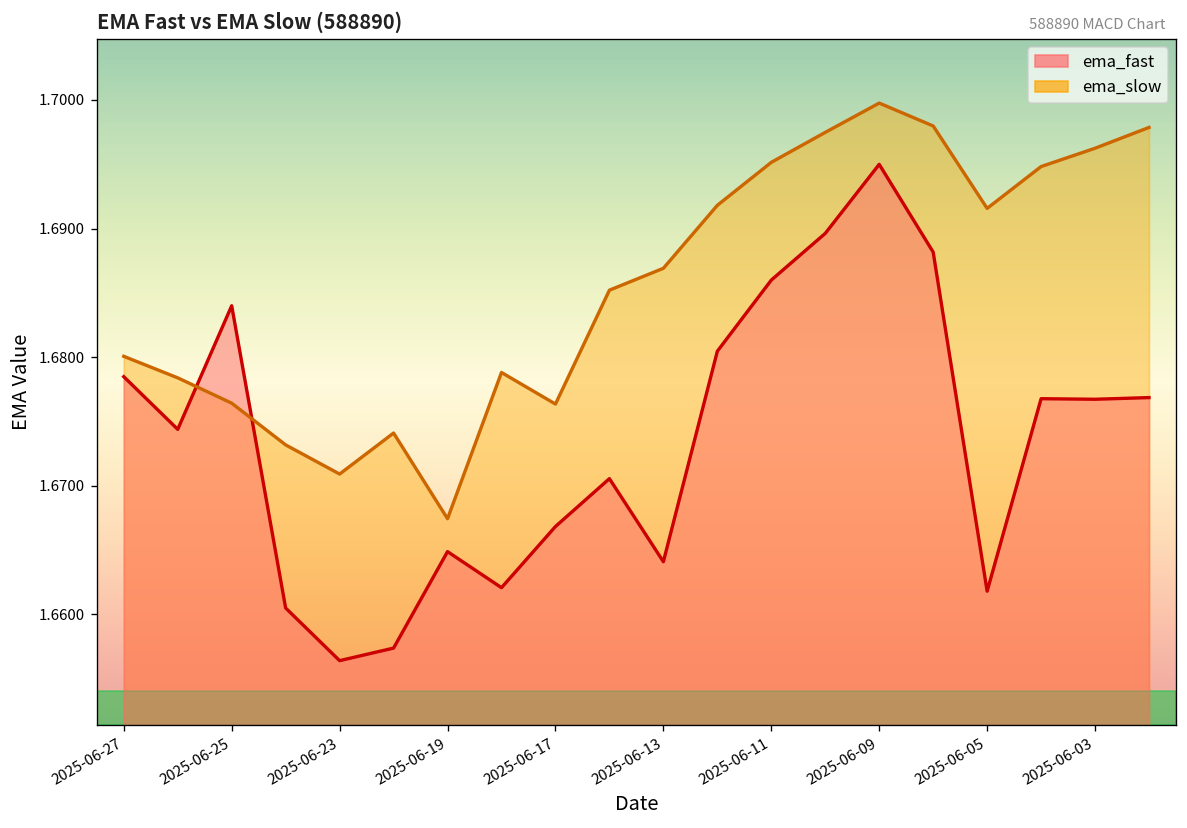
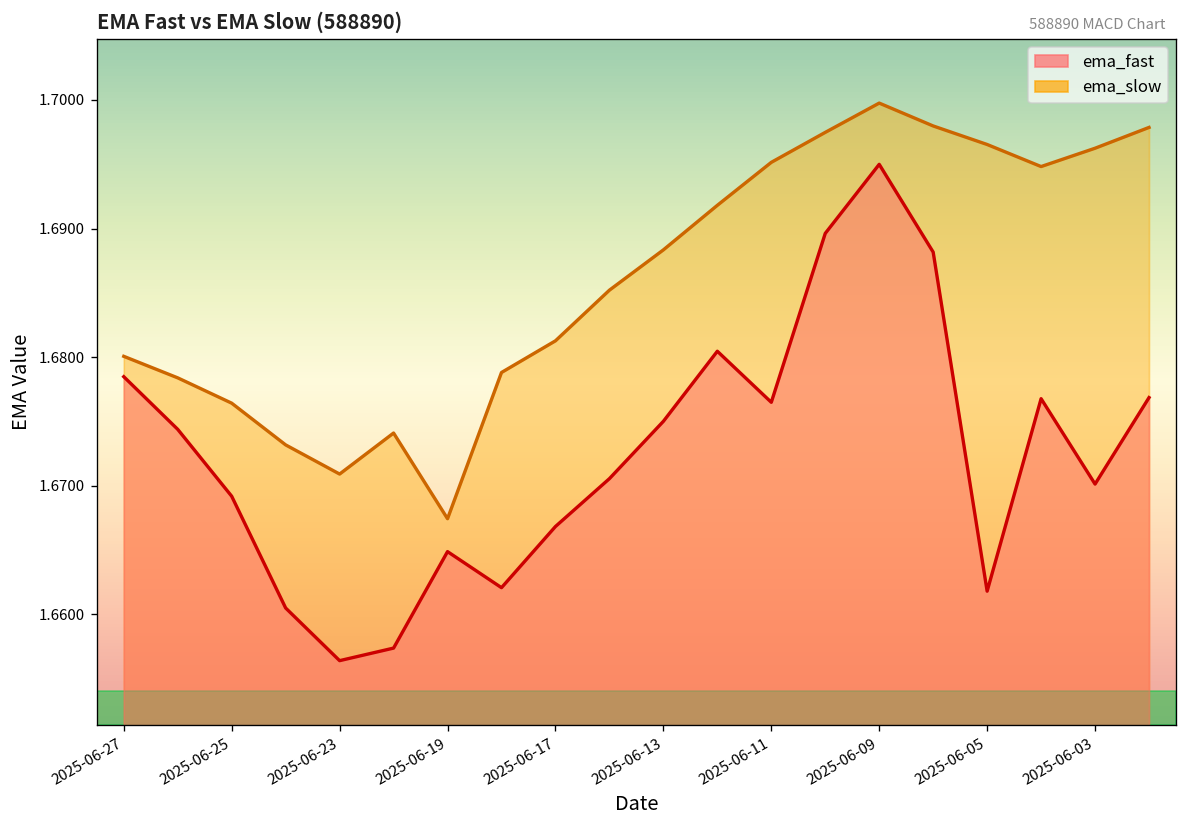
ema_fast, 2025-06-25: 1.6840 -> 1.6692
ema_slow, 2025-06-17: 1.6763 -> 1.6813
ema_fast, 2025-06-13: 1.6641 -> 1.6750
ema_slow, 2025-06-13: 1.6869 -> 1.6883
ema_fast, 2025-06-11: 1.6860 -> 1.6765
ema_slow, 2025-06-05: 1.6916 -> 1.6965
ema_fast, 2025-06-03: 1.6767 -> 1.6701
